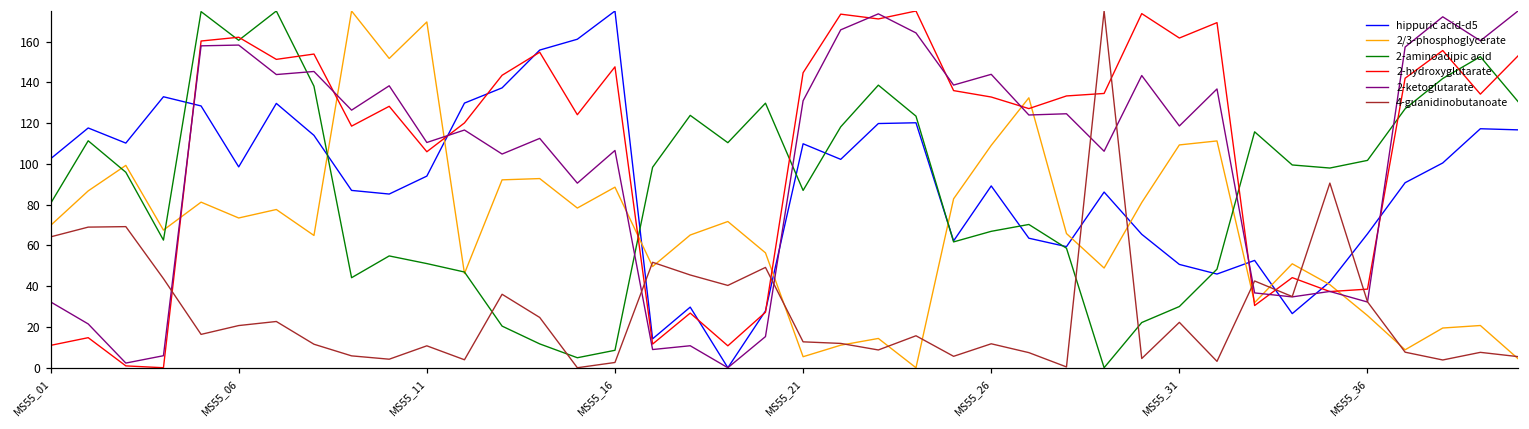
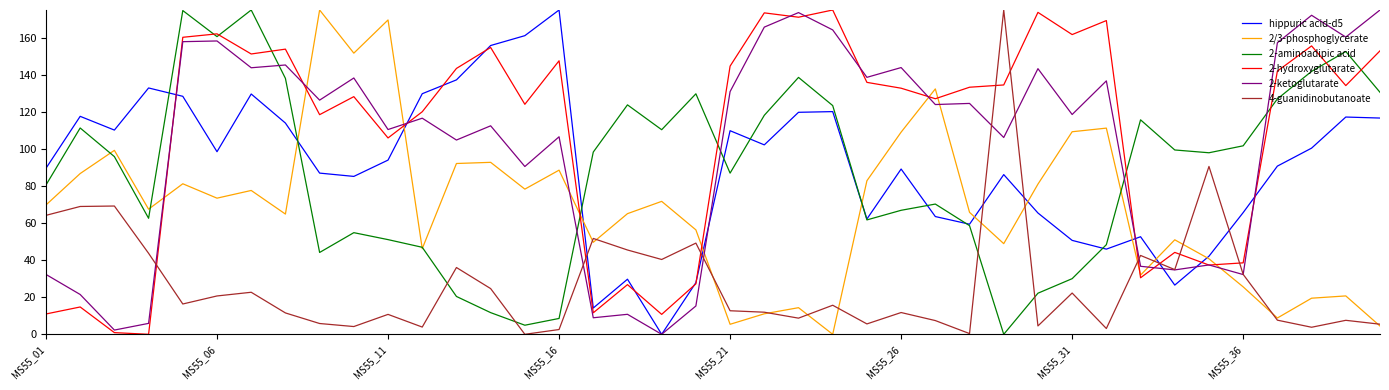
hippuric acid-d5, MS55_01: 102 -> 90
